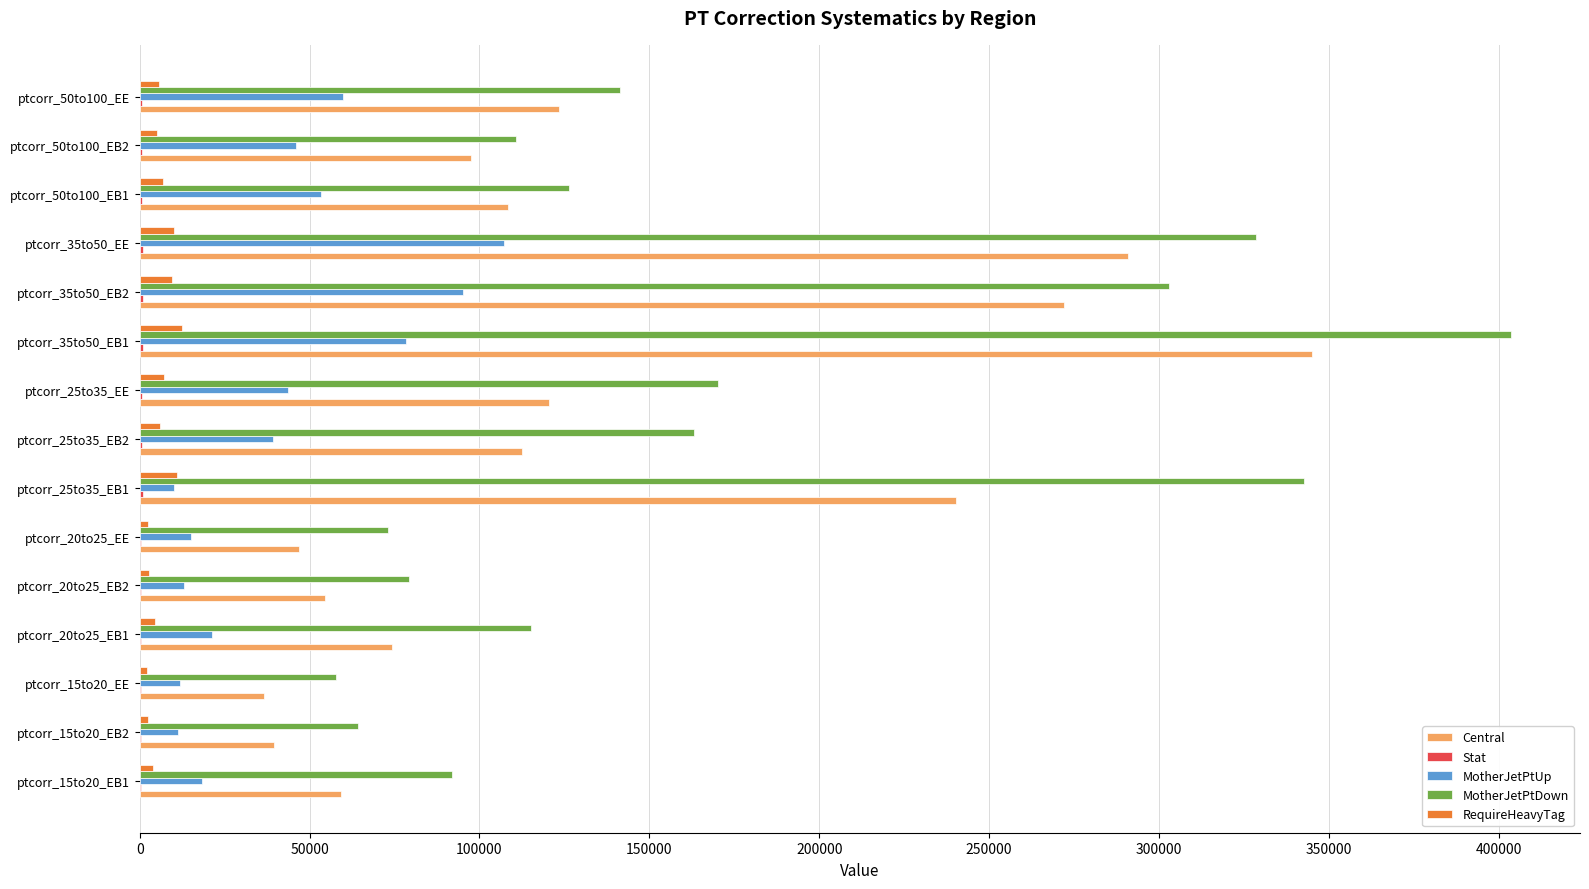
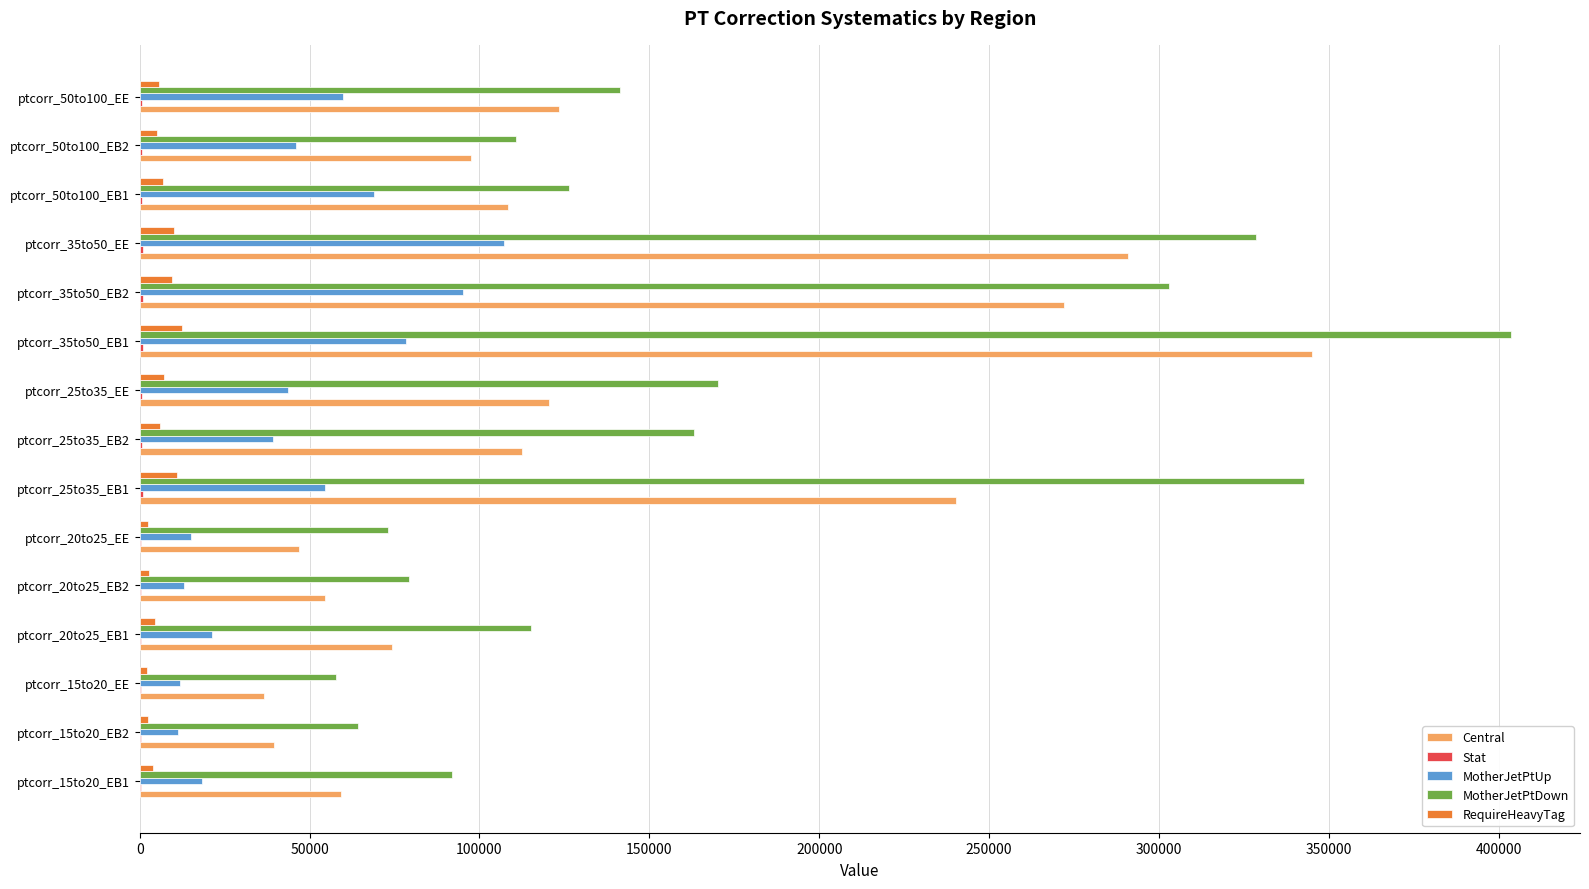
MotherJetPtUp, ptcorr_50to100_EB1: 53000 -> 69000
MotherJetPtUp, ptcorr_25to35_EB1: 10000 -> 55000
